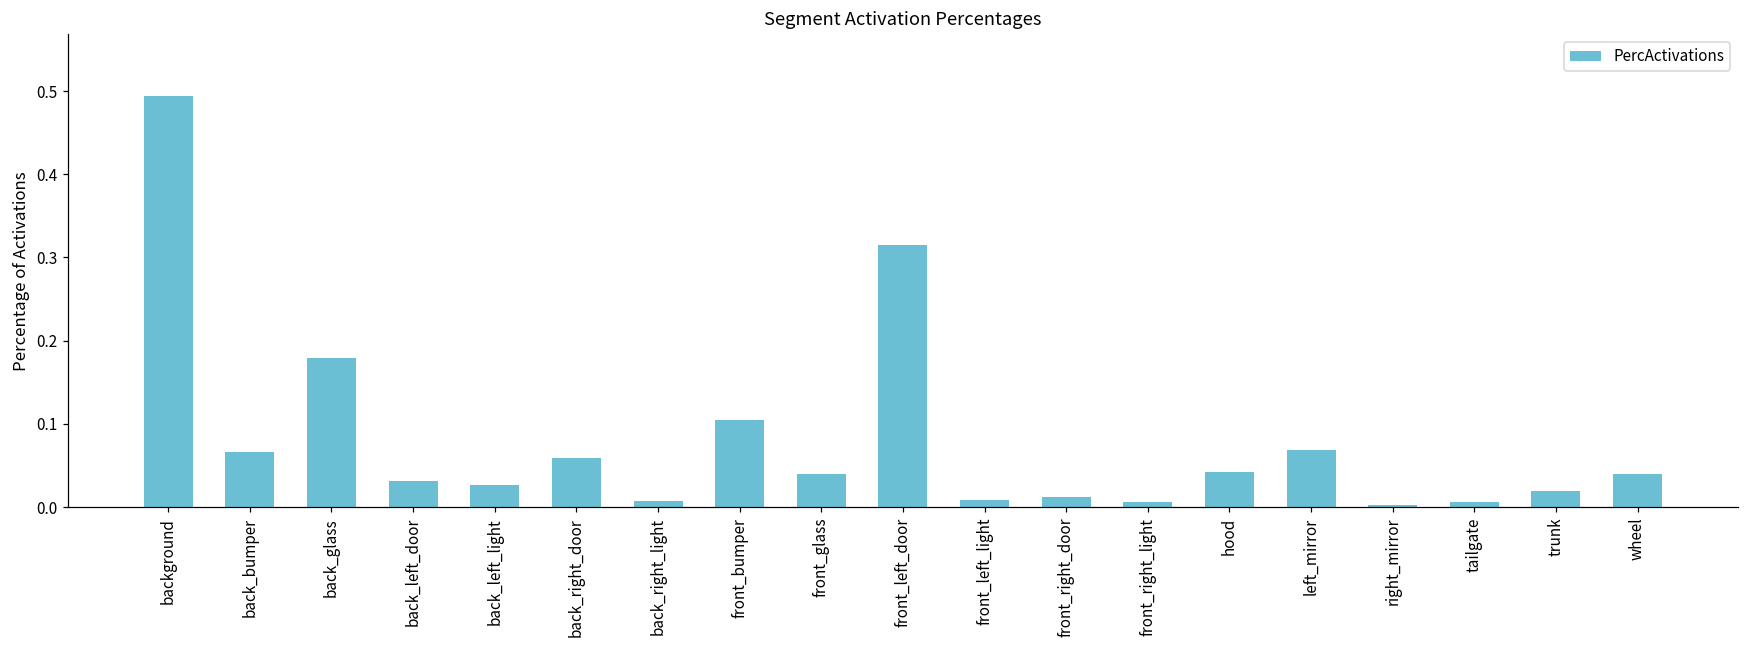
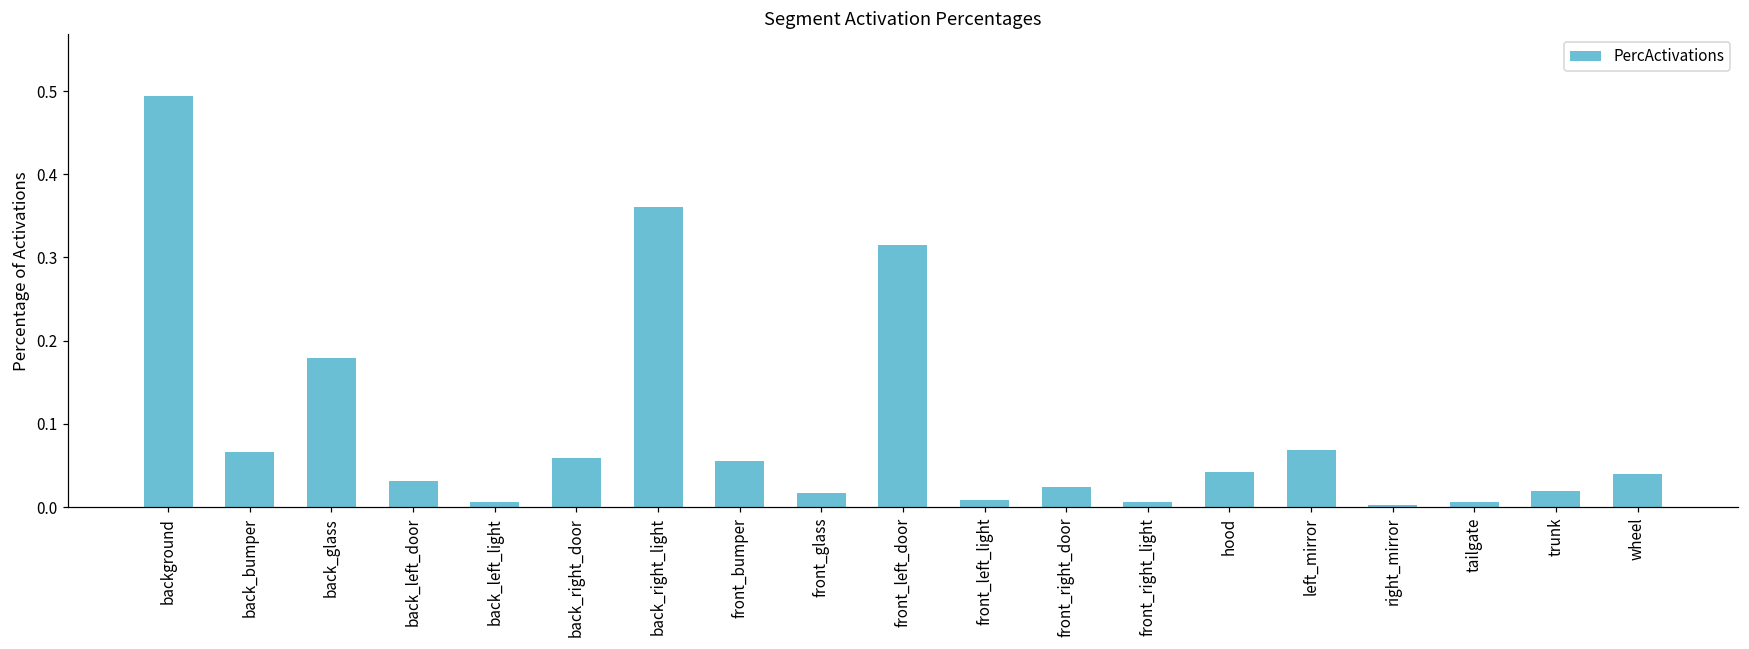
back_left_light: 0.03 -> 0.01
back_right_light: 0.01 -> 0.36
front_bumper: 0.10 -> 0.06
front_glass: 0.04 -> 0.02
front_right_door: 0.01 -> 0.02
